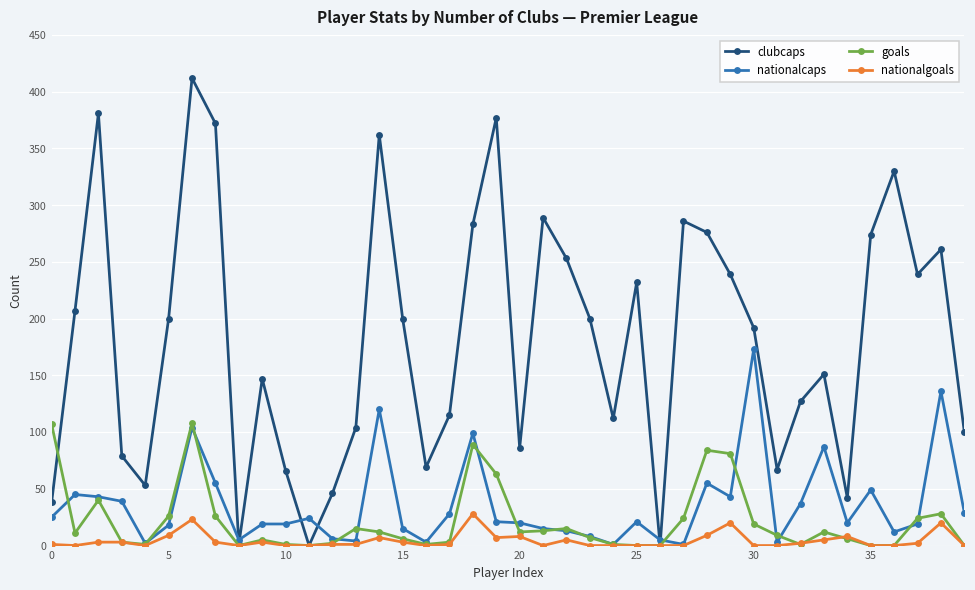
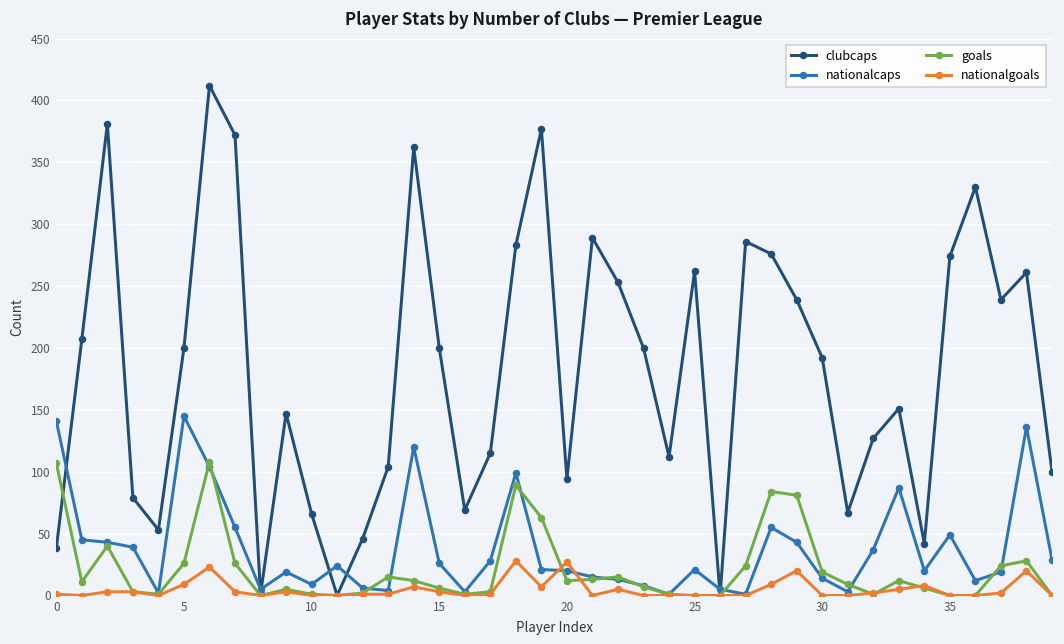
nationalcaps, 0: 25 -> 141
nationalcaps, 5: 18 -> 145
nationalcaps, 10: 19 -> 9
nationalcaps, 15: 15 -> 26
clubcaps, 20: 86 -> 94
nationalgoals, 20: 8 -> 27
clubcaps, 25: 232 -> 262
nationalcaps, 30: 173 -> 14
